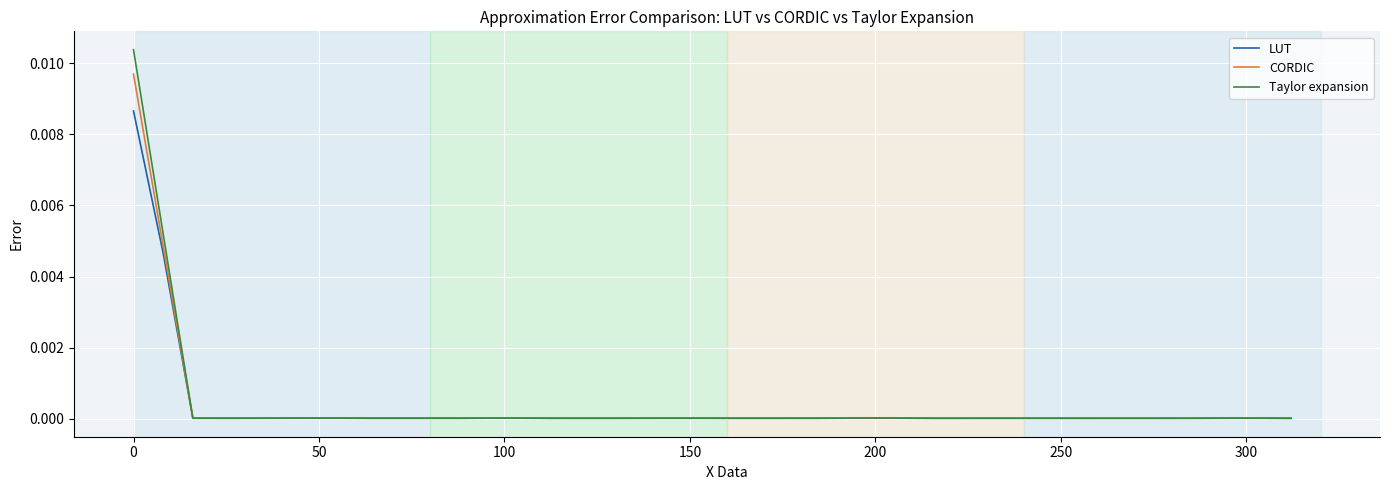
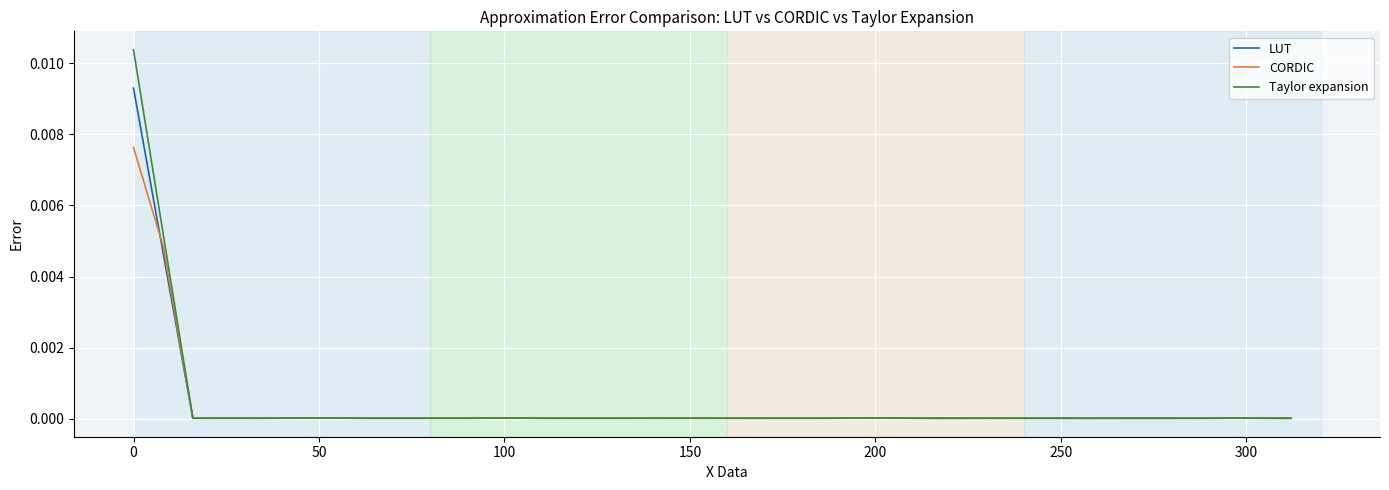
LUT, 0: 0.0087 -> 0.0093
CORDIC, 0: 0.0097 -> 0.0076
